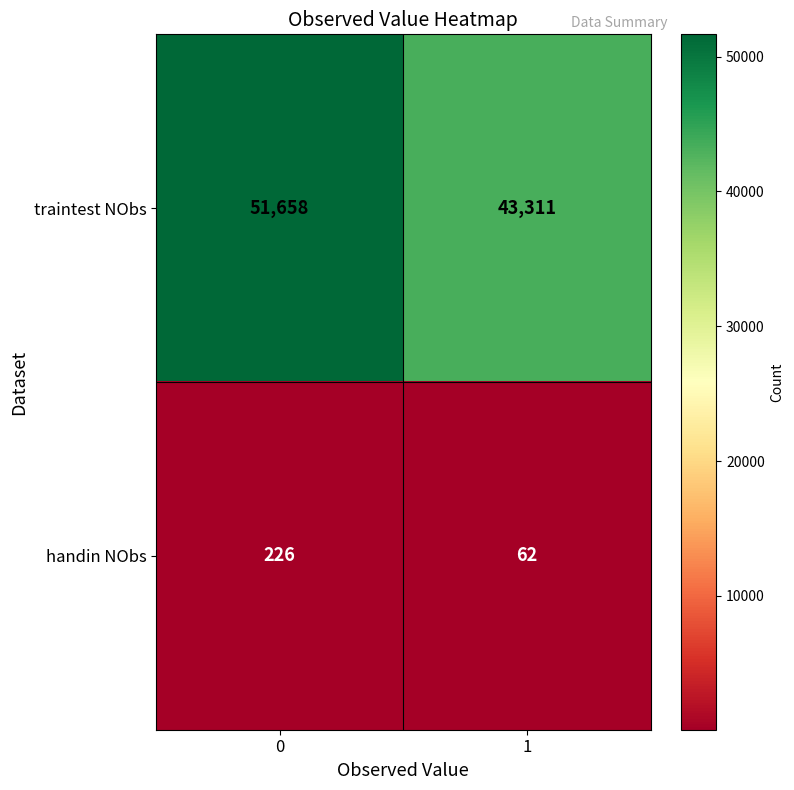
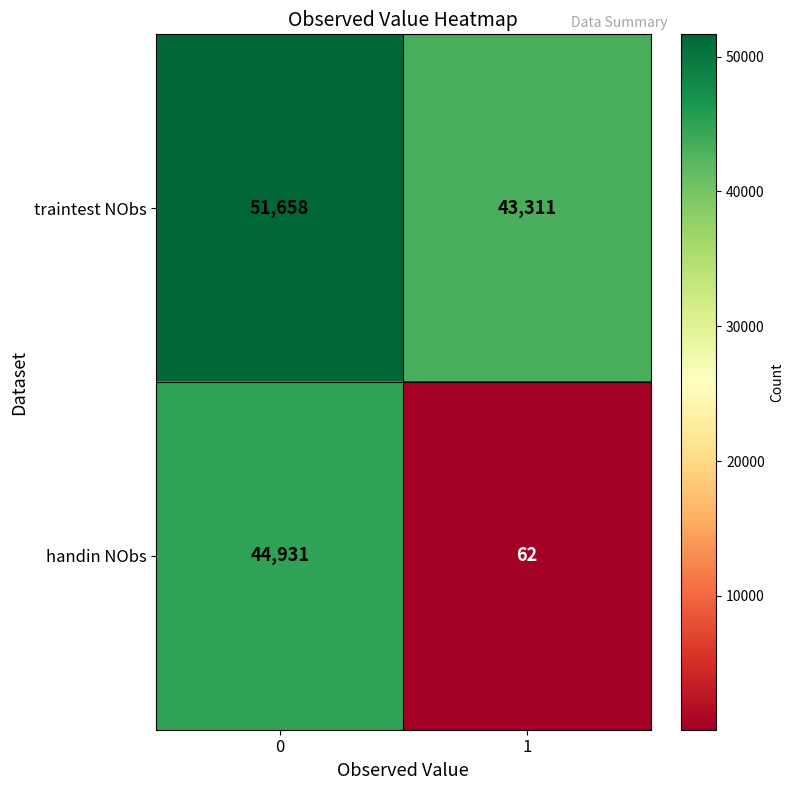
handin NObs, 0: 226 -> 44,931
